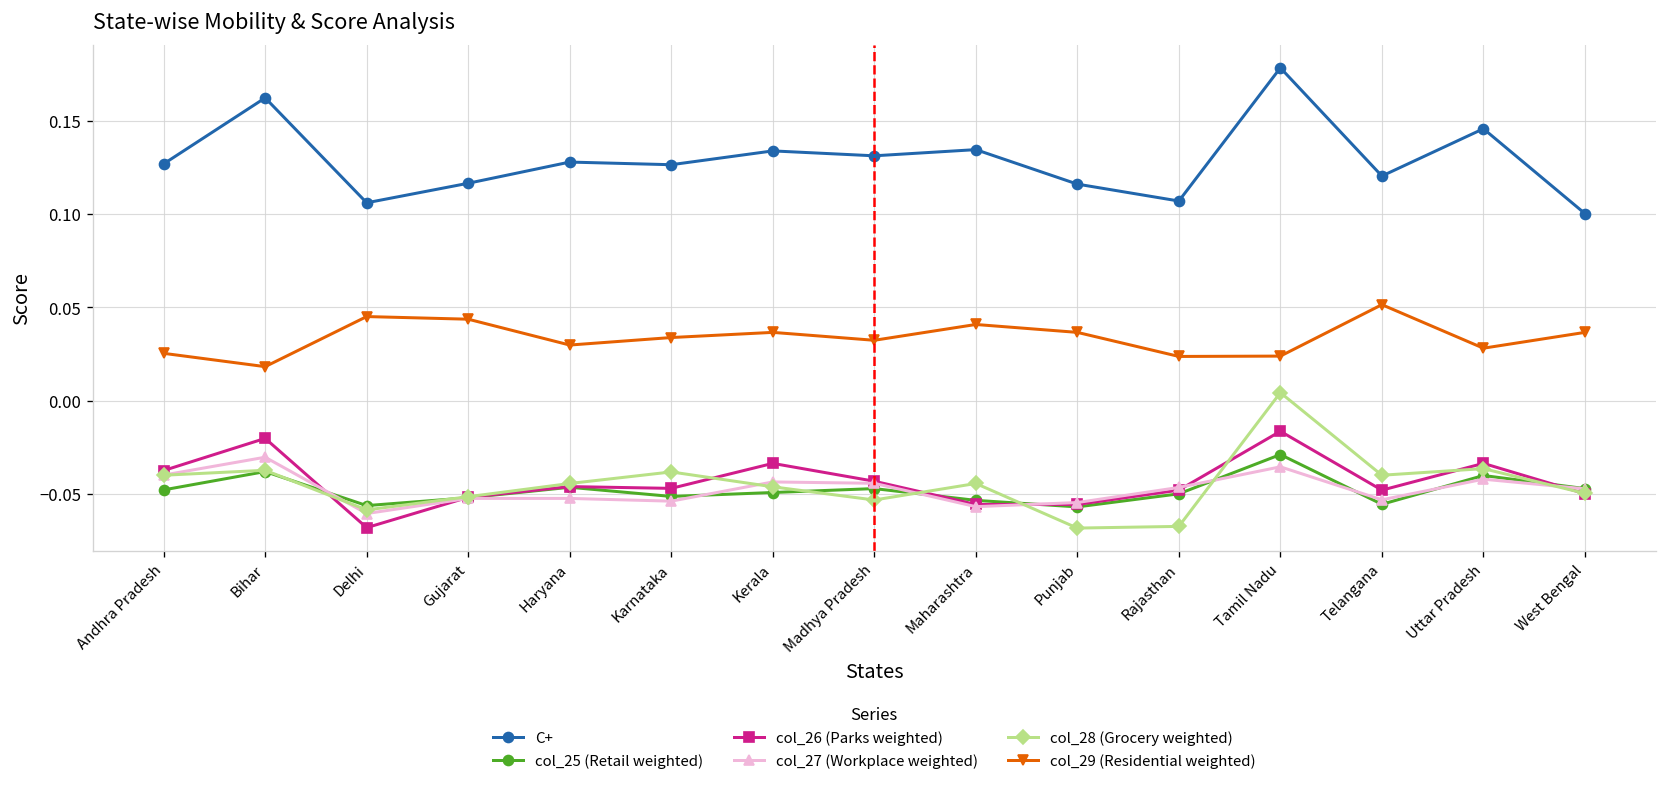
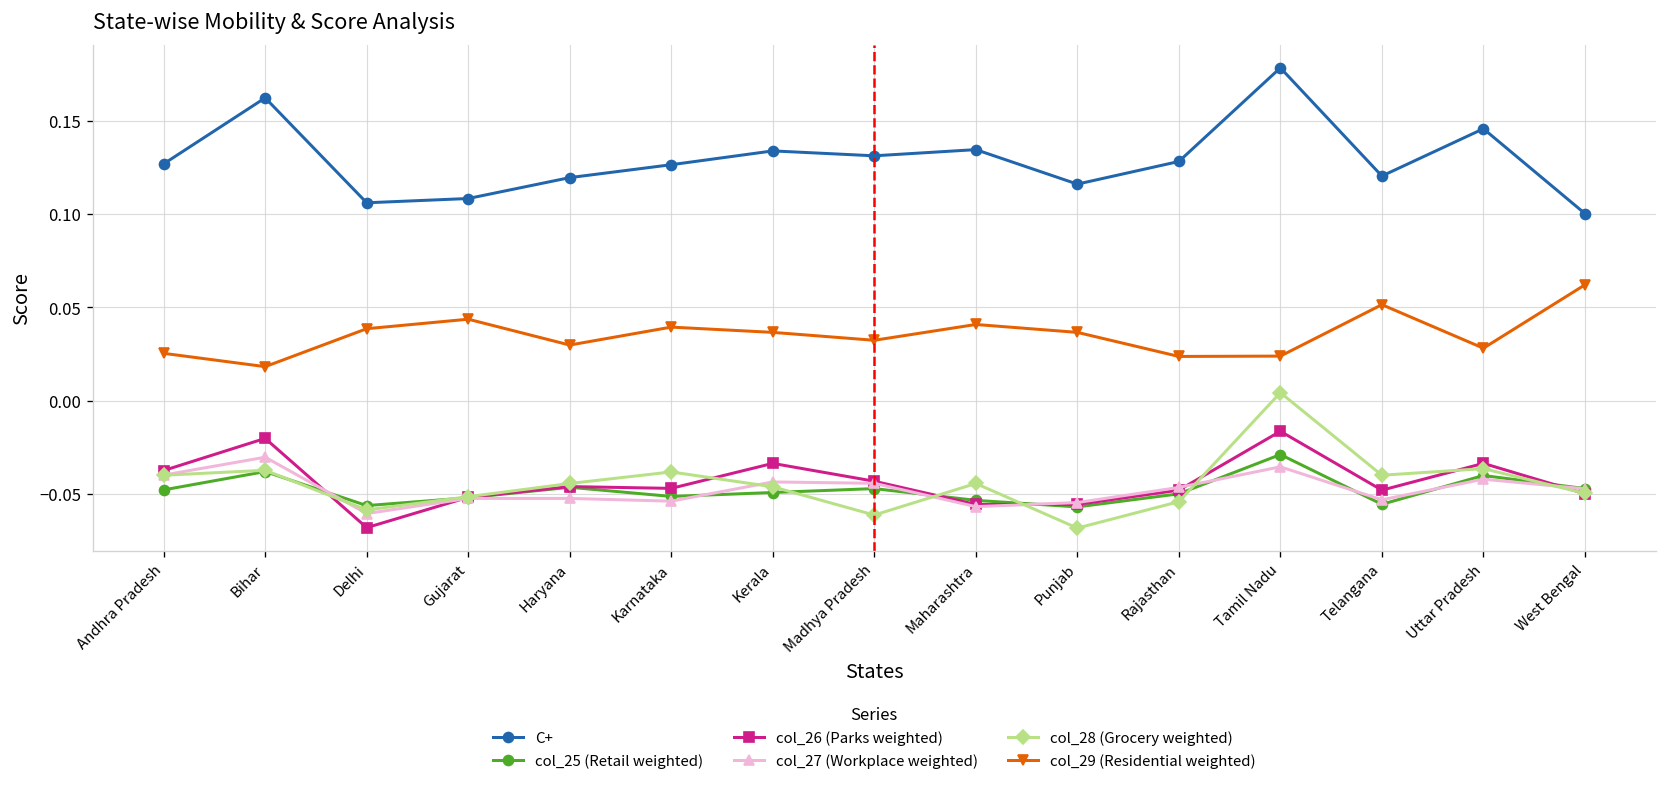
col_29 (Residential weighted), Delhi: 0.045 -> 0.039
C+, Gujarat: 0.116 -> 0.108
C+, Haryana: 0.128 -> 0.120
col_29 (Residential weighted), Karnataka: 0.034 -> 0.040
col_28 (Grocery weighted), Madhya Pradesh: -0.053 -> -0.061
C+, Rajasthan: 0.107 -> 0.128
col_28 (Grocery weighted), Rajasthan: -0.067 -> -0.054
col_29 (Residential weighted), West Bengal: 0.037 -> 0.062
